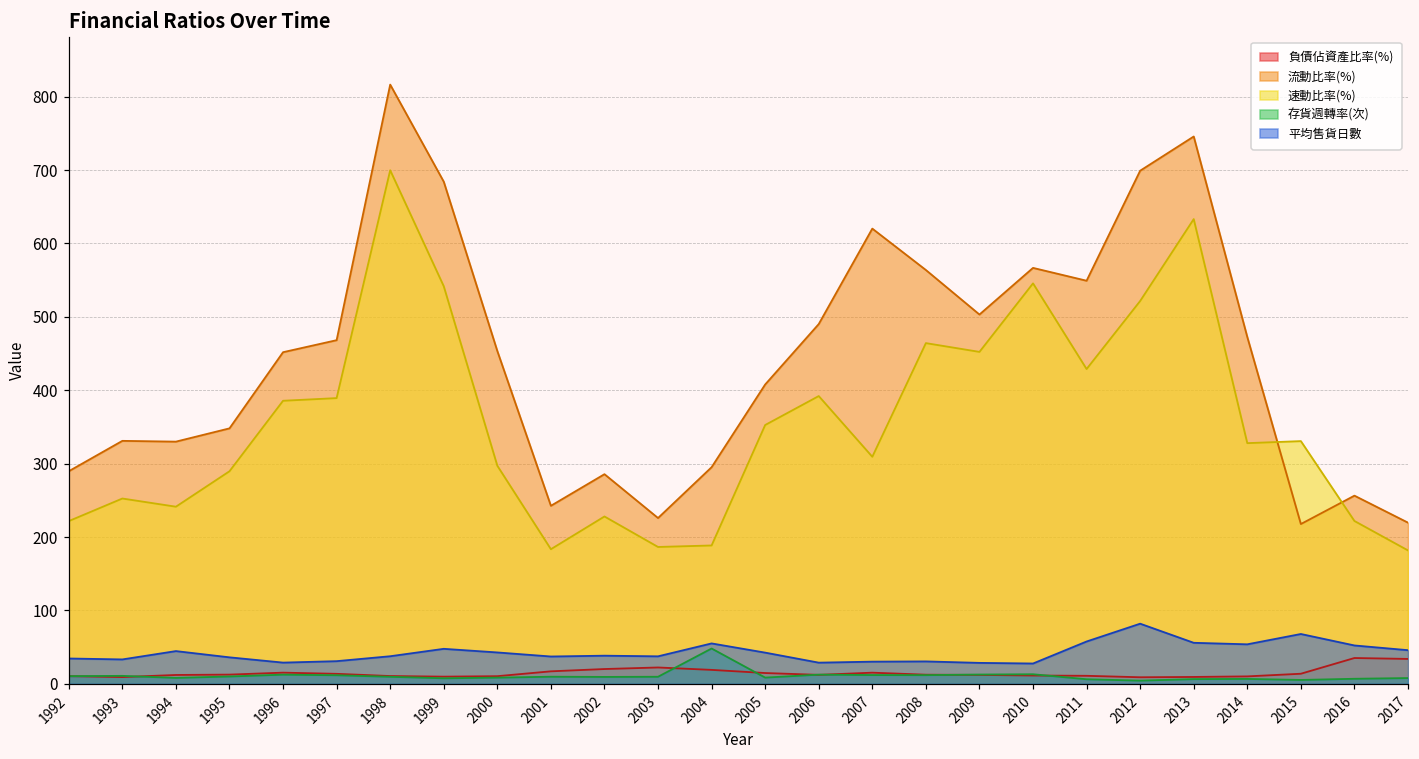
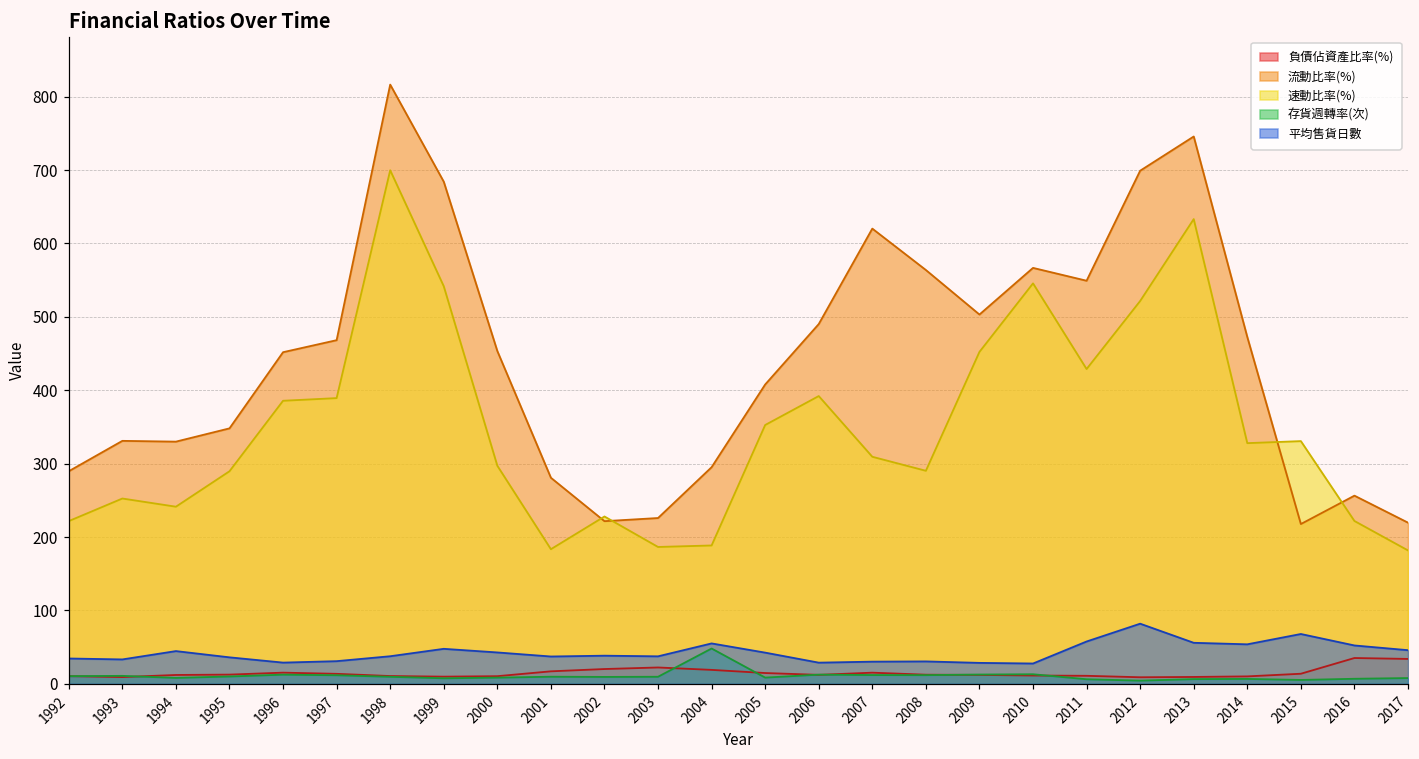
流動比率(%), 2001: 240 -> 280
流動比率(%), 2002: 290 -> 220
速動比率(%), 2008: 460 -> 290
